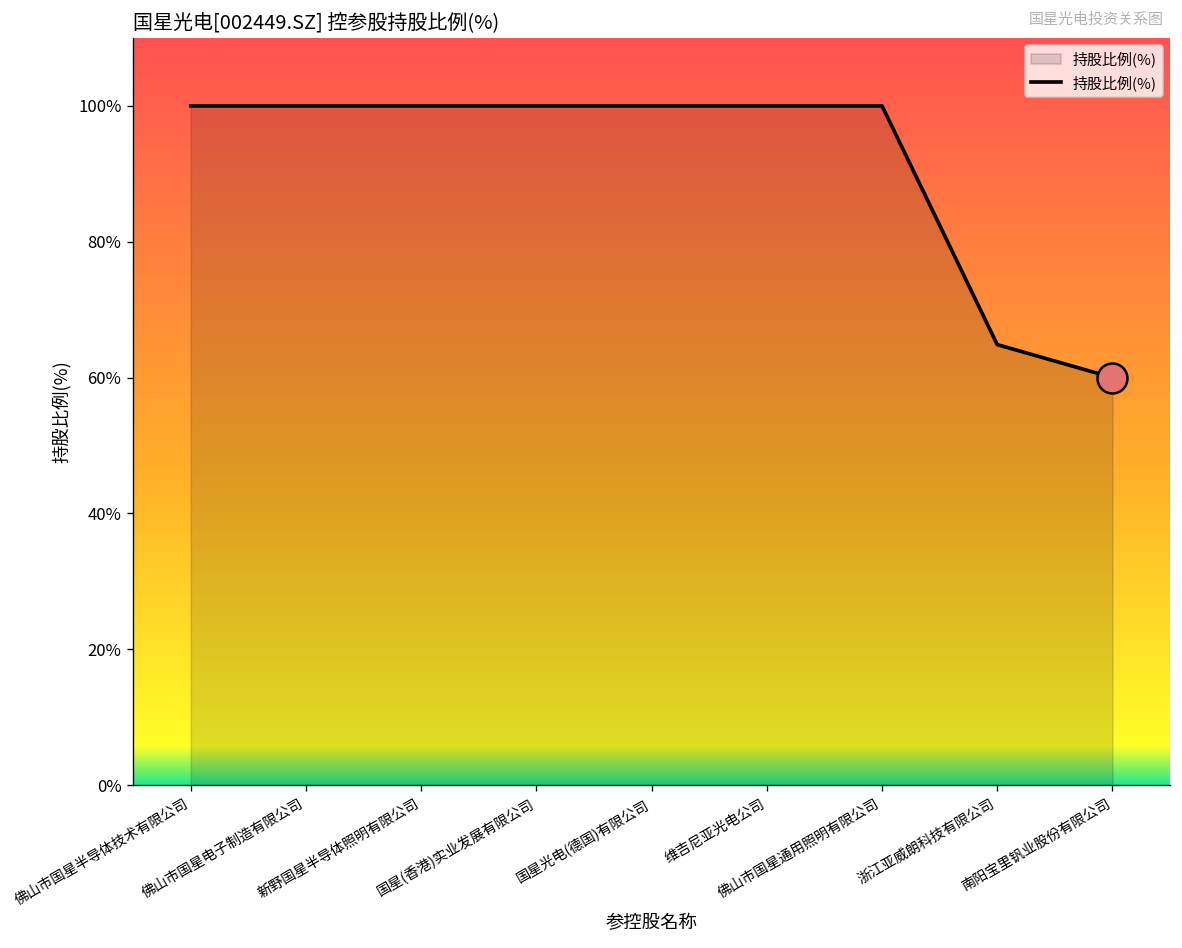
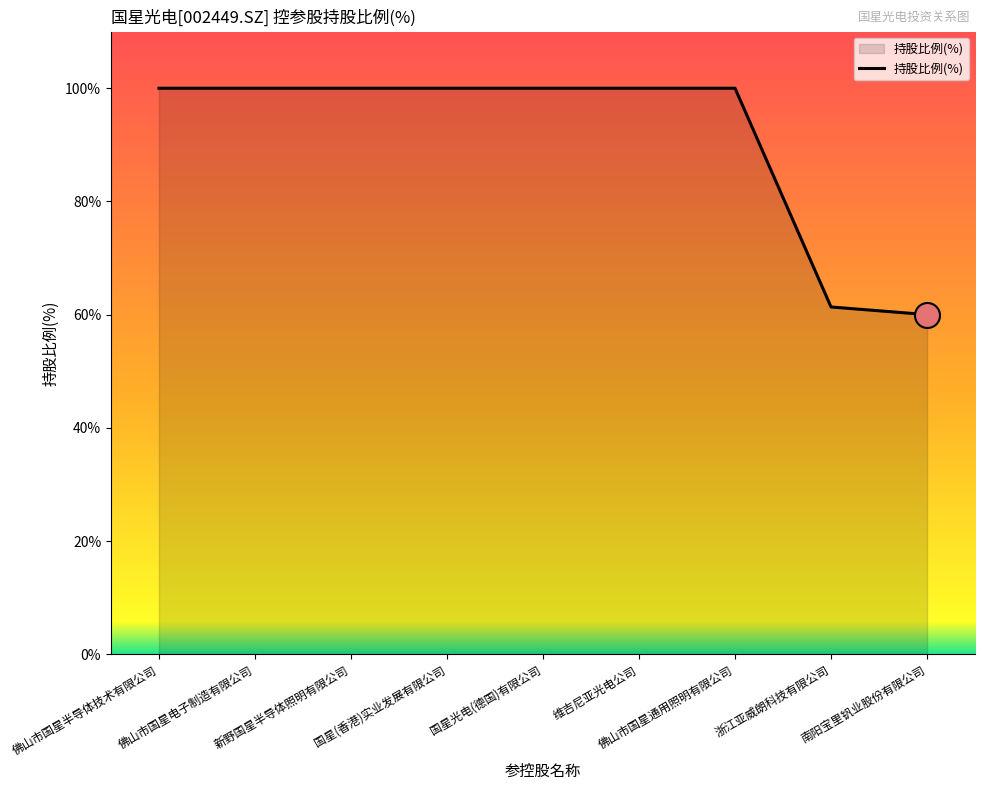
持股比例(%), 浙江亚威朗科技有限公司: 65% -> 61%
